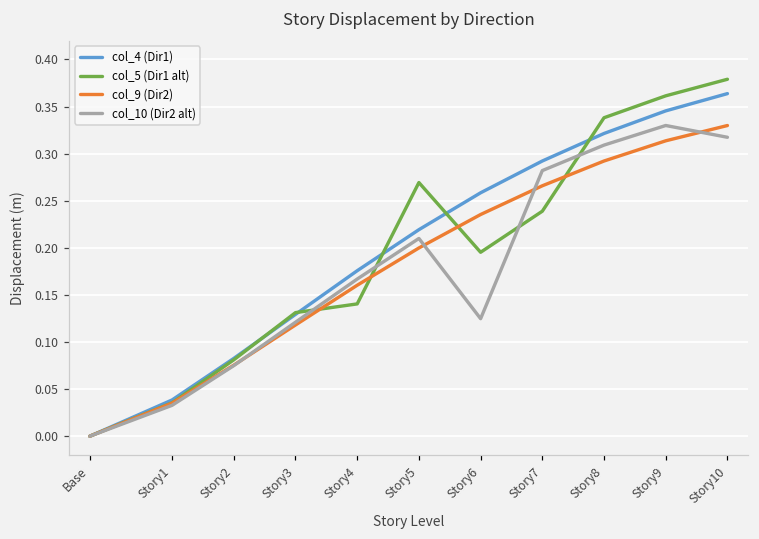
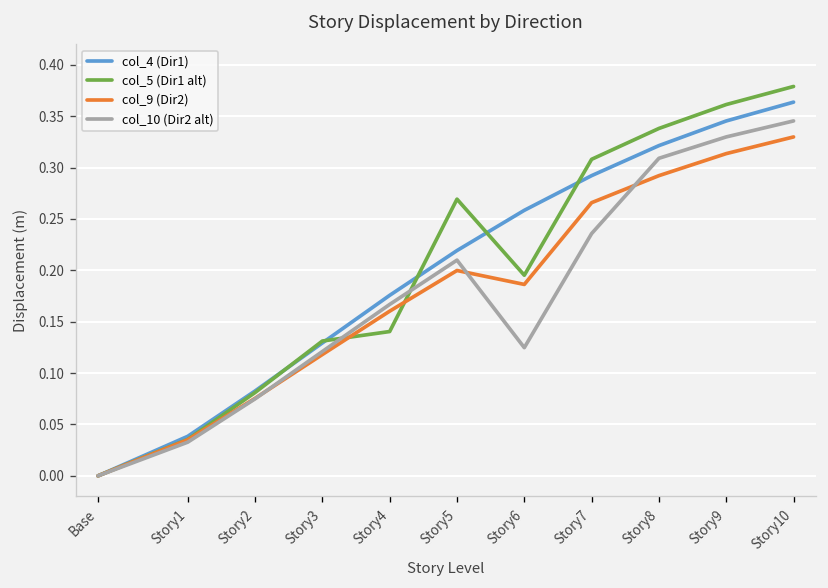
col_9 (Dir2), Story6: 0.24 -> 0.19
col_5 (Dir1 alt), Story7: 0.24 -> 0.31
col_10 (Dir2 alt), Story7: 0.28 -> 0.24
col_10 (Dir2 alt), Story10: 0.32 -> 0.35
